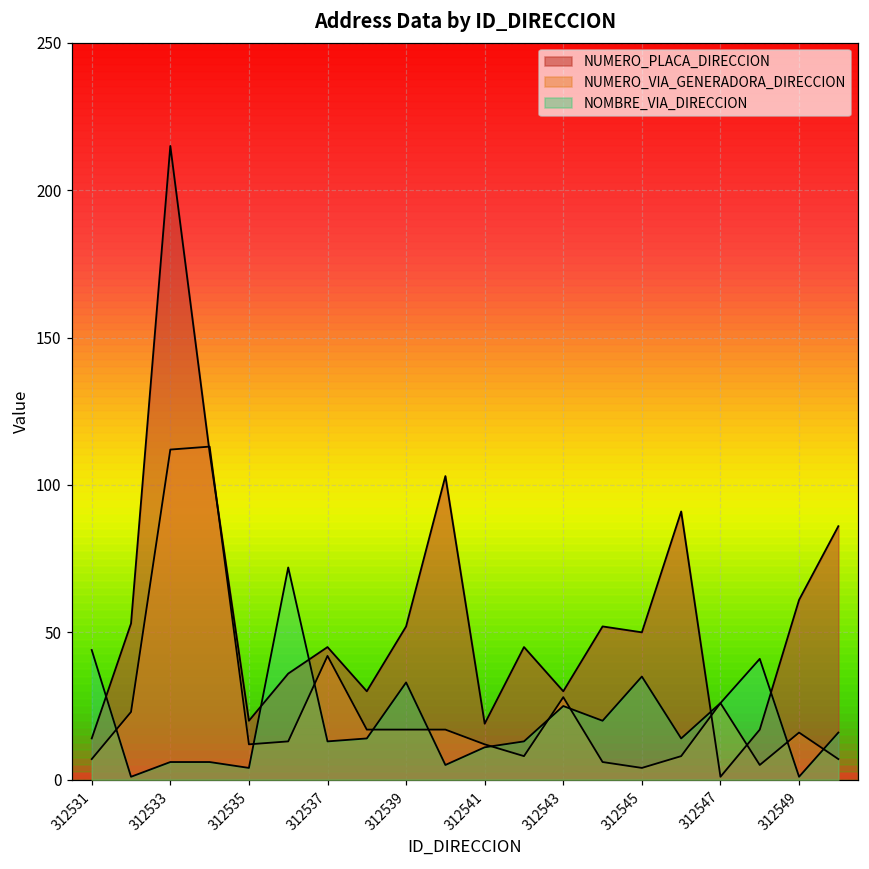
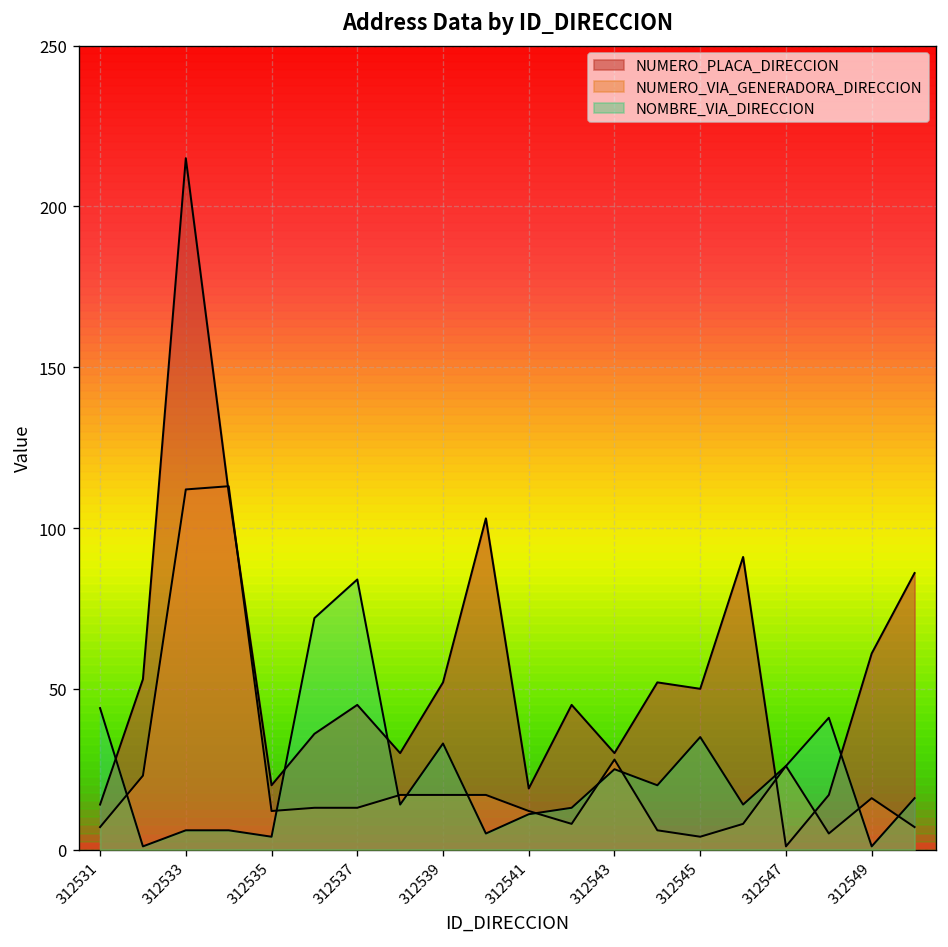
NUMERO_VIA_GENERADORA_DIRECCION, 312537: 42 -> 13
NOMBRE_VIA_DIRECCION, 312537: 13 -> 84
